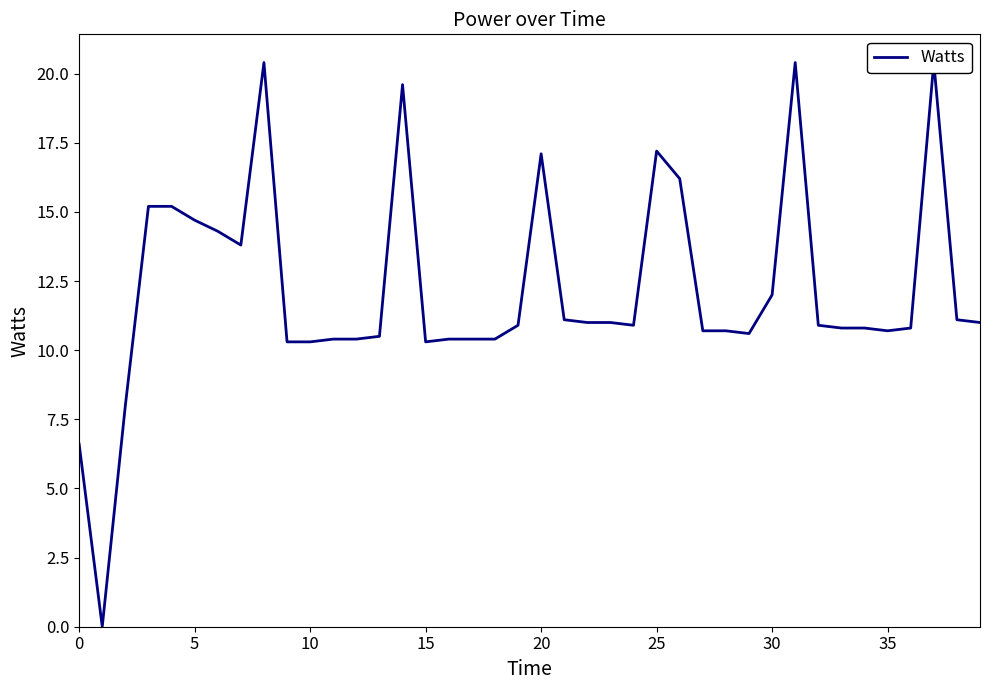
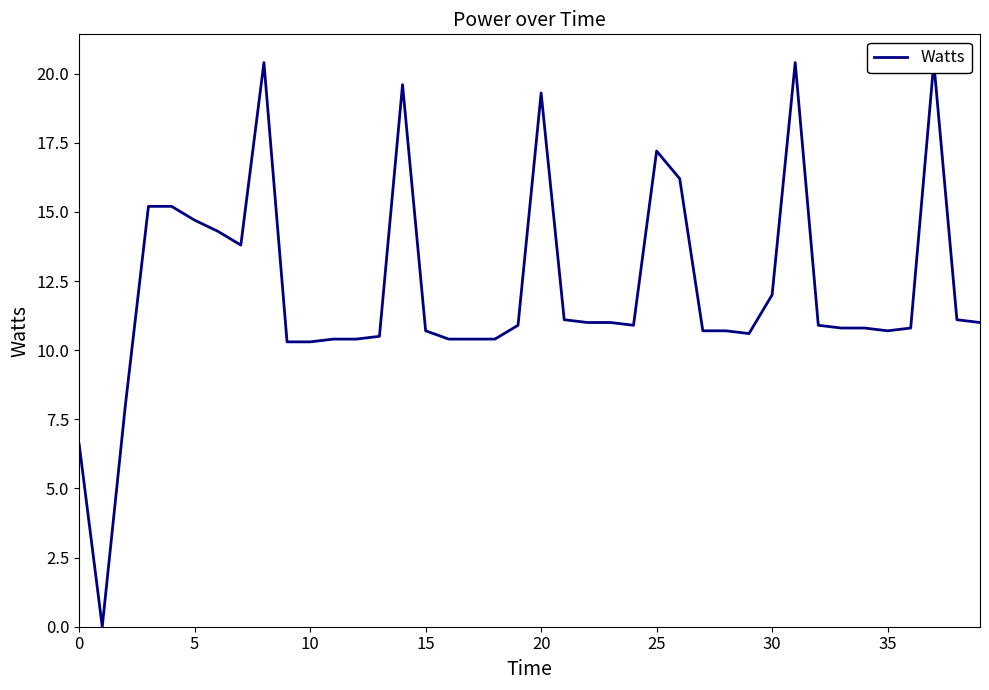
15: 10.3 -> 10.7
20: 17.1 -> 19.3
